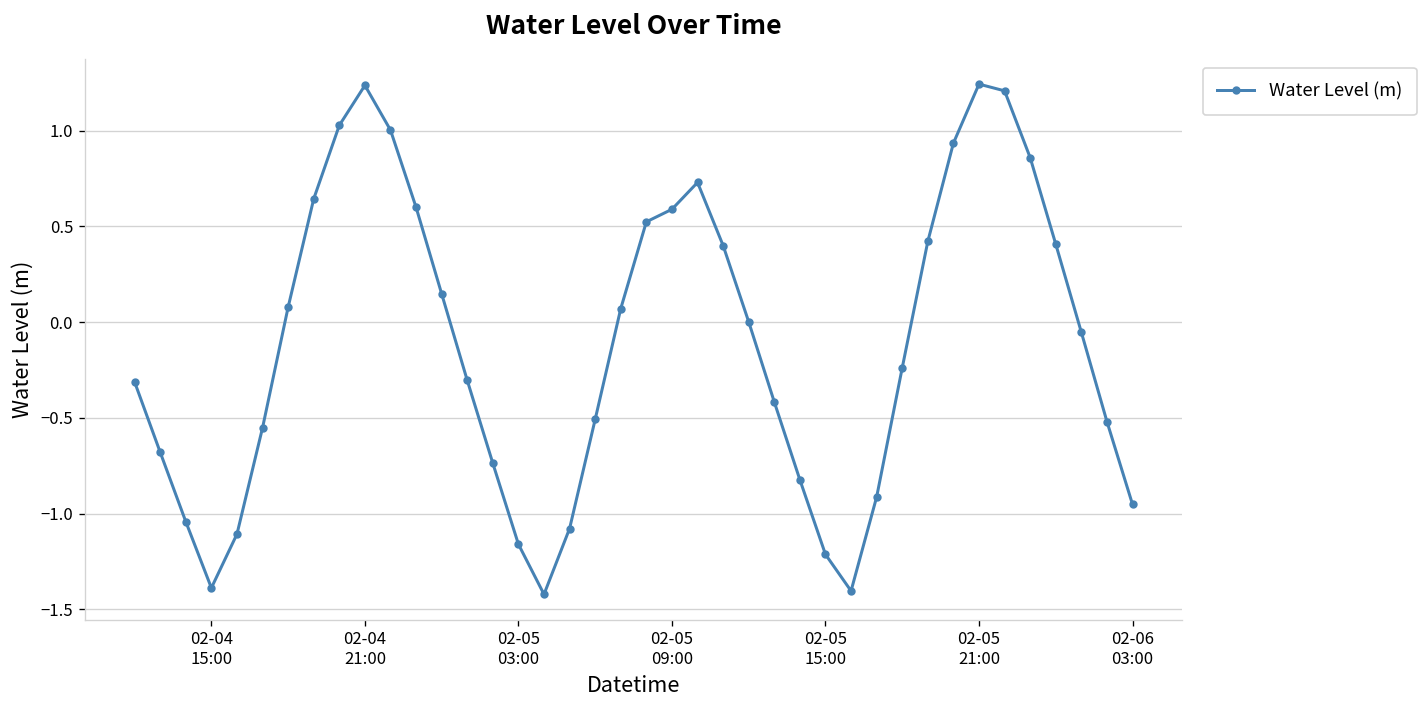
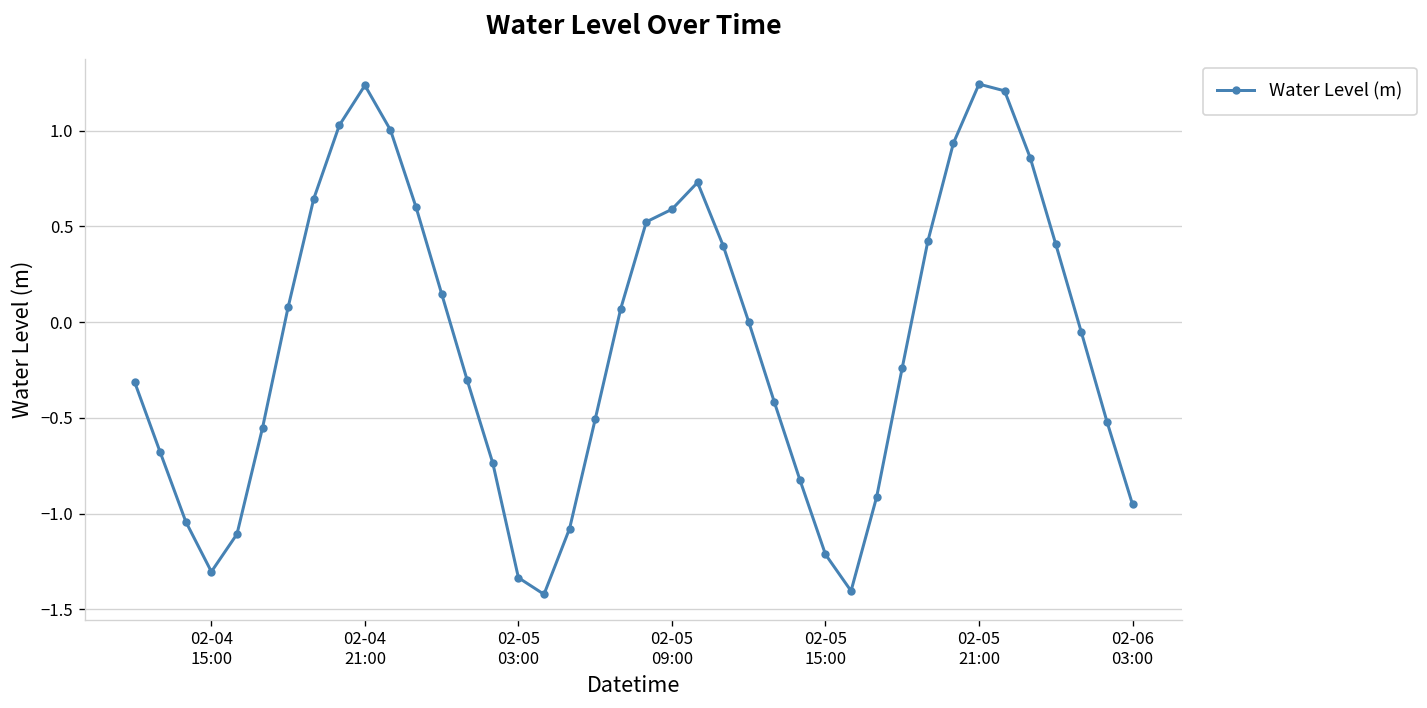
02-04 15:00: -1.39 -> -1.30
02-05 03:00: -1.16 -> -1.33
